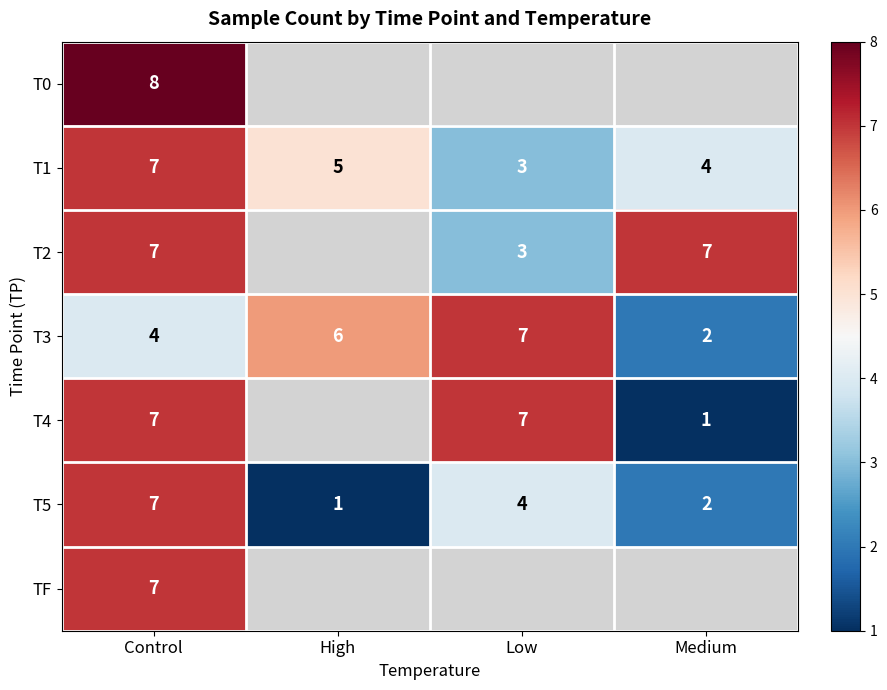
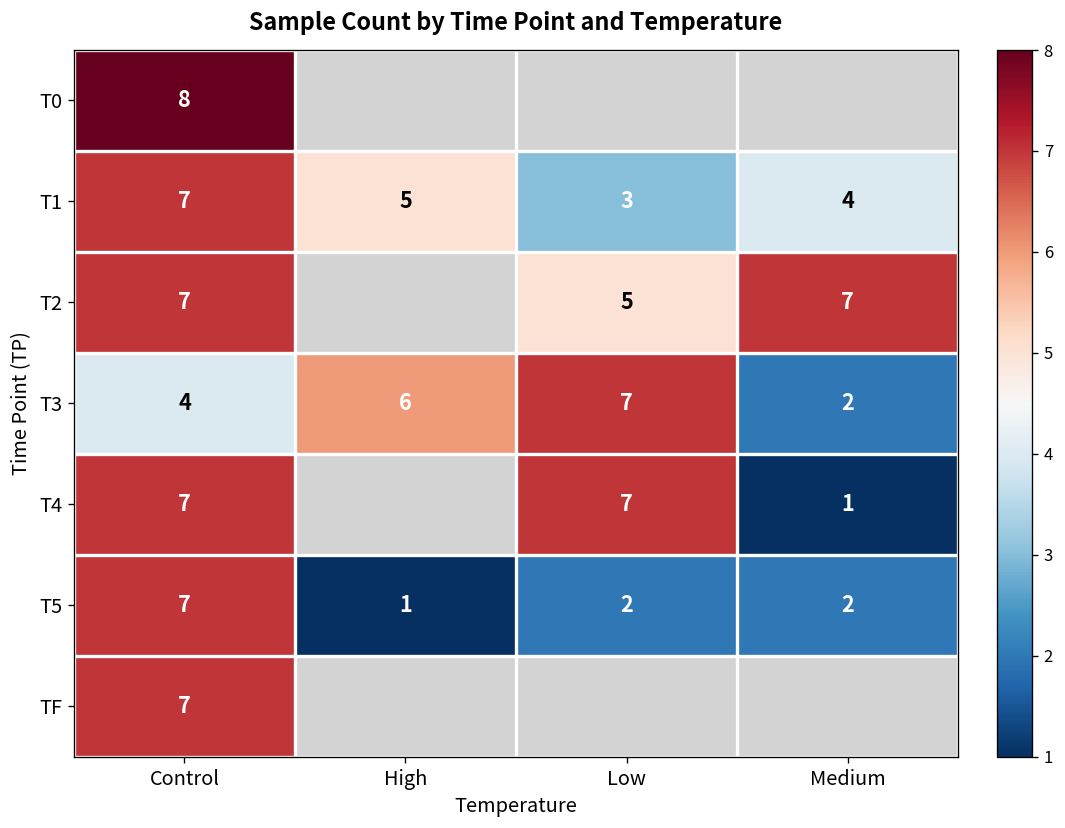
T2, Low: 3 -> 5
T5, Low: 4 -> 2
